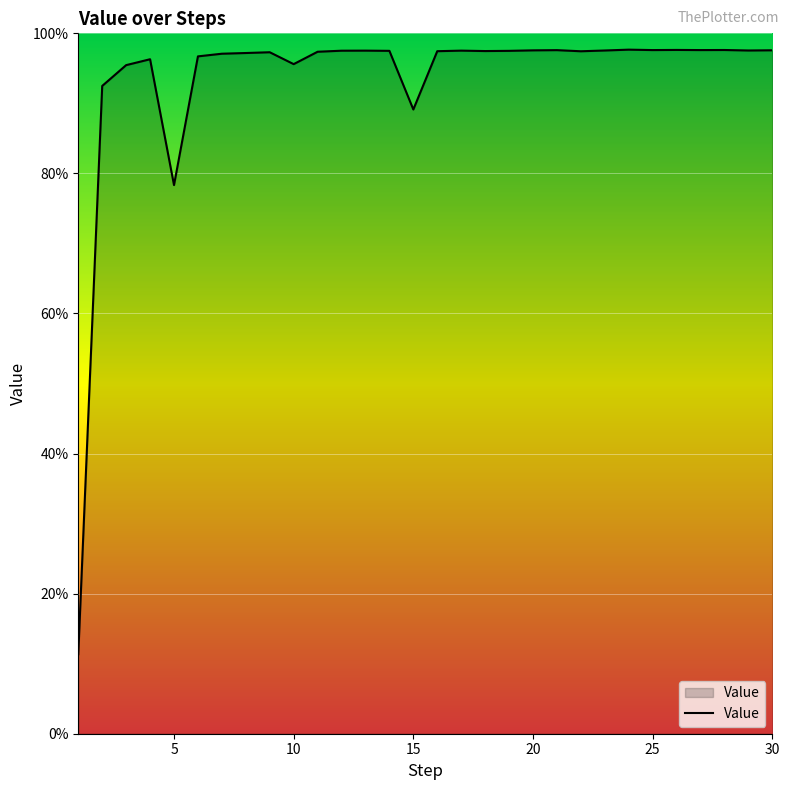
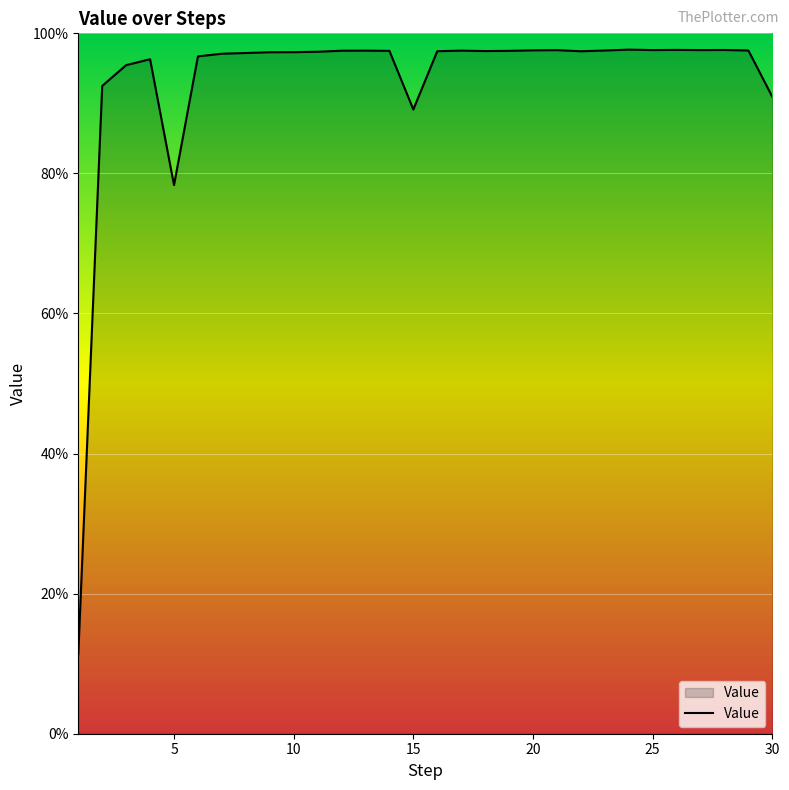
10: 96% -> 97%
30: 98% -> 91%
